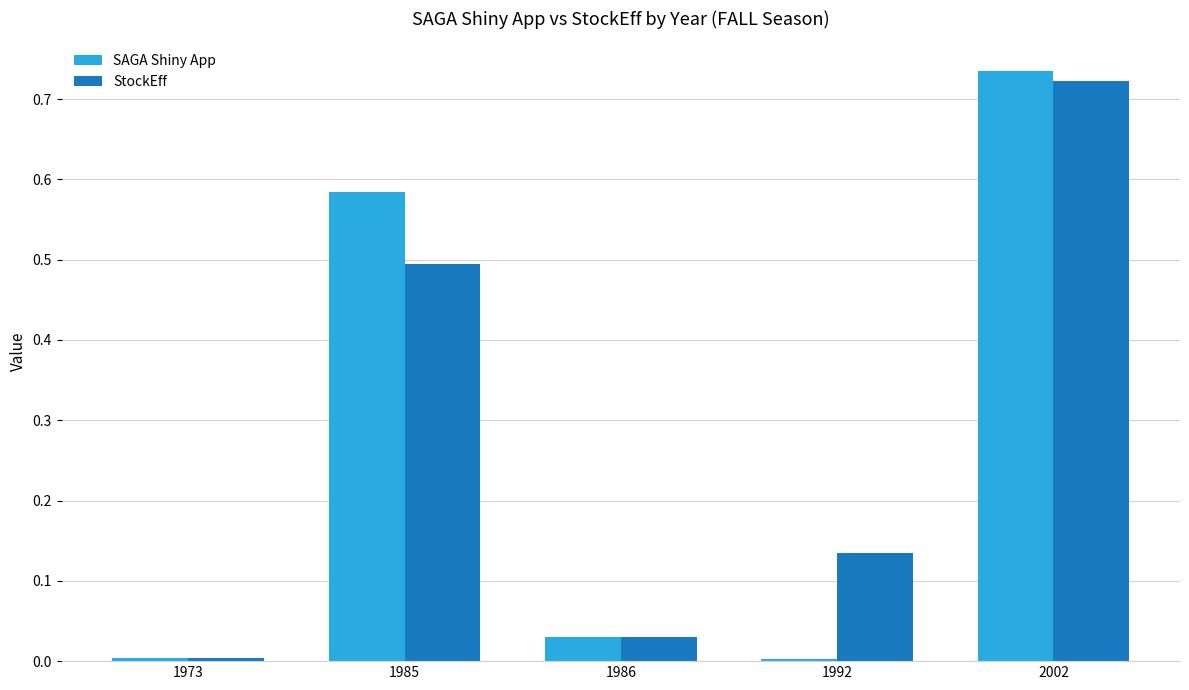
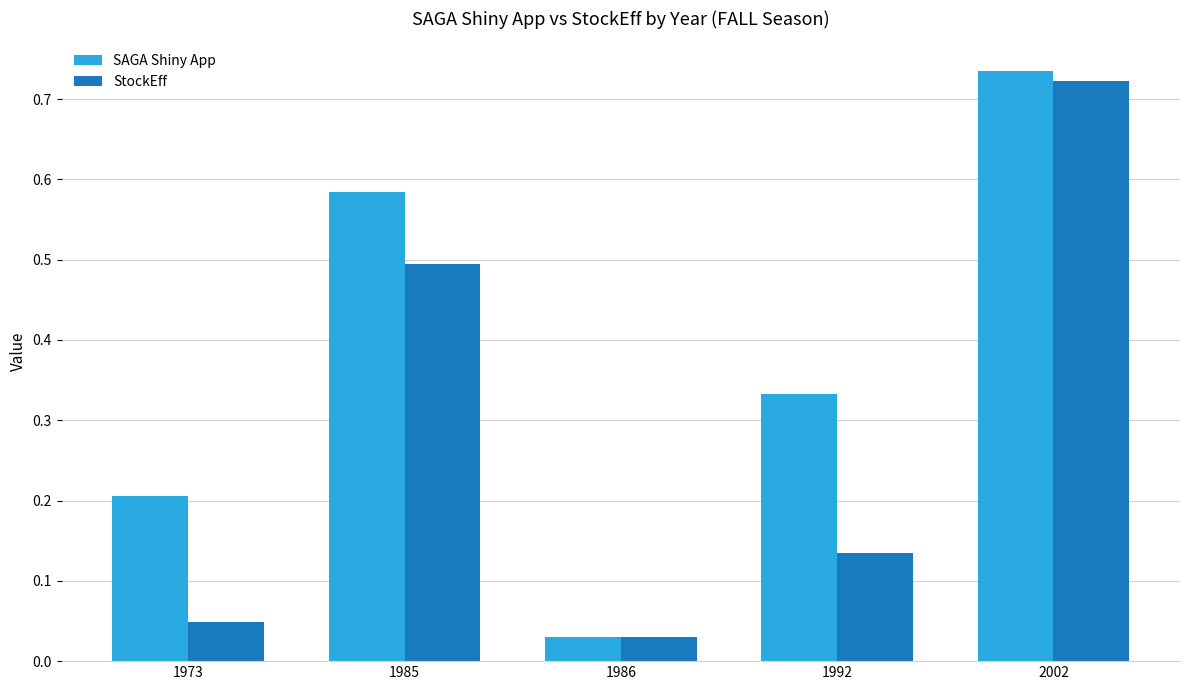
SAGA Shiny App, 1973: 0.00 -> 0.21
StockEff, 1973: 0.00 -> 0.05
SAGA Shiny App, 1992: 0.00 -> 0.33
